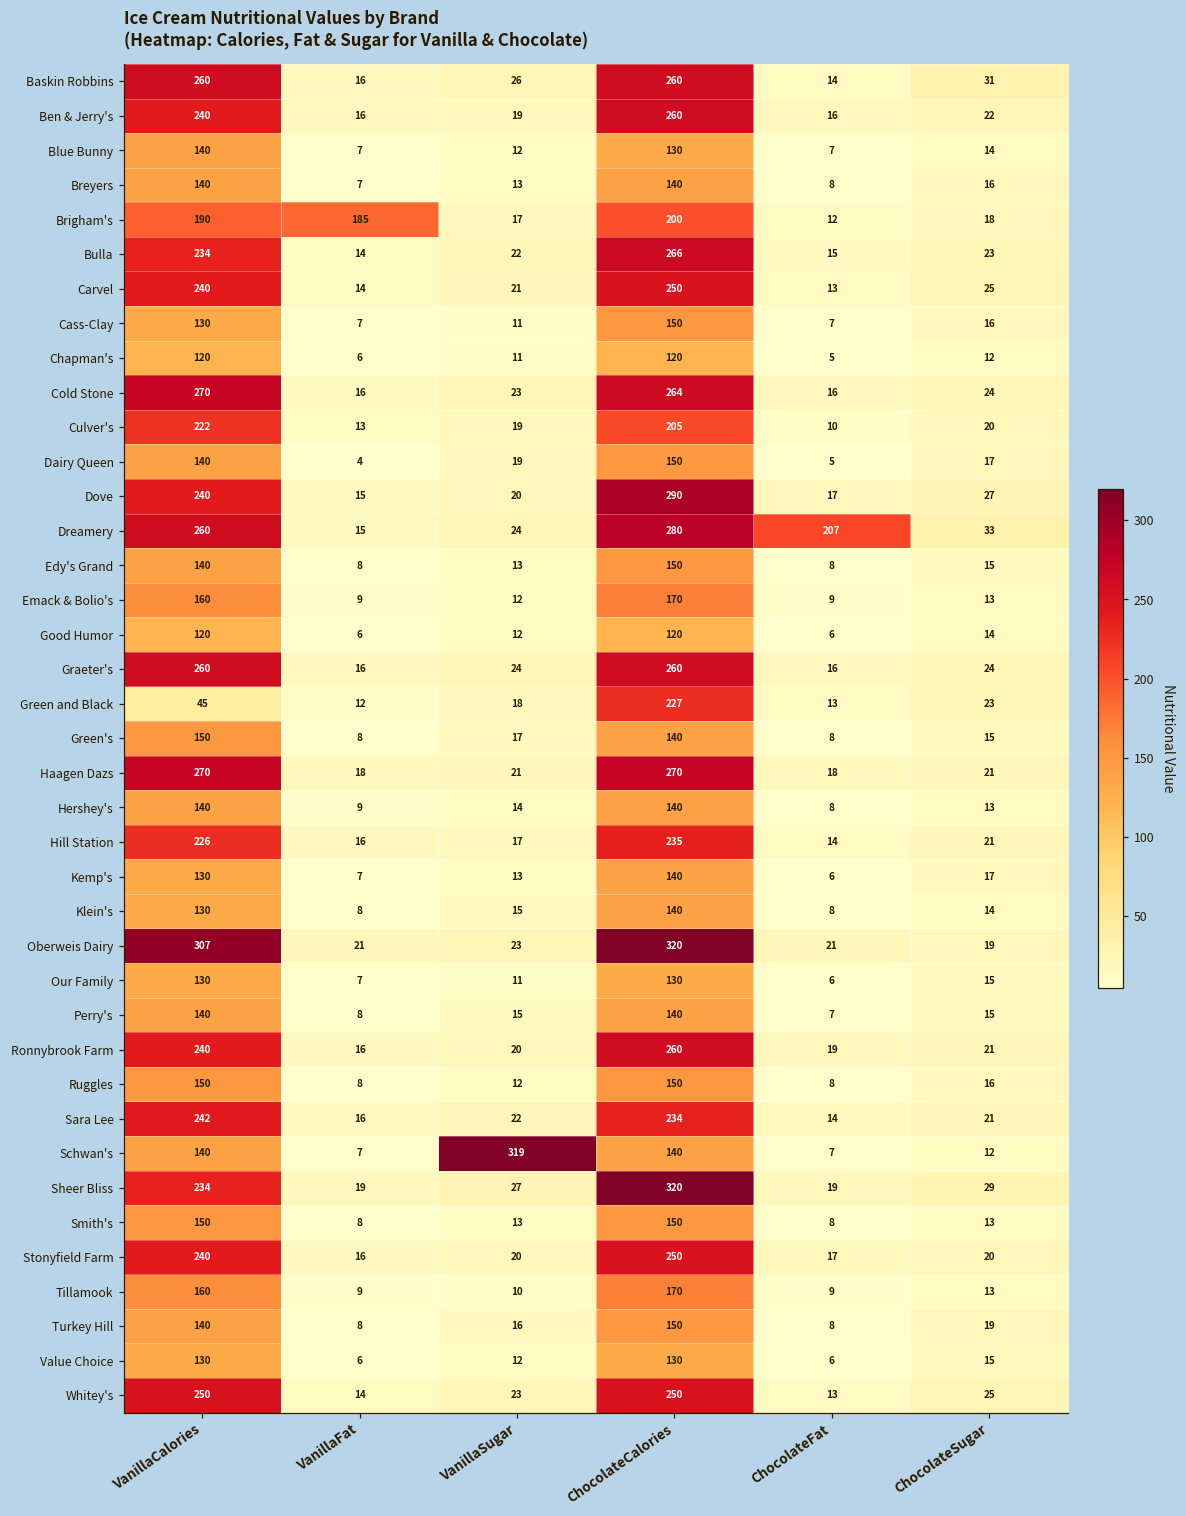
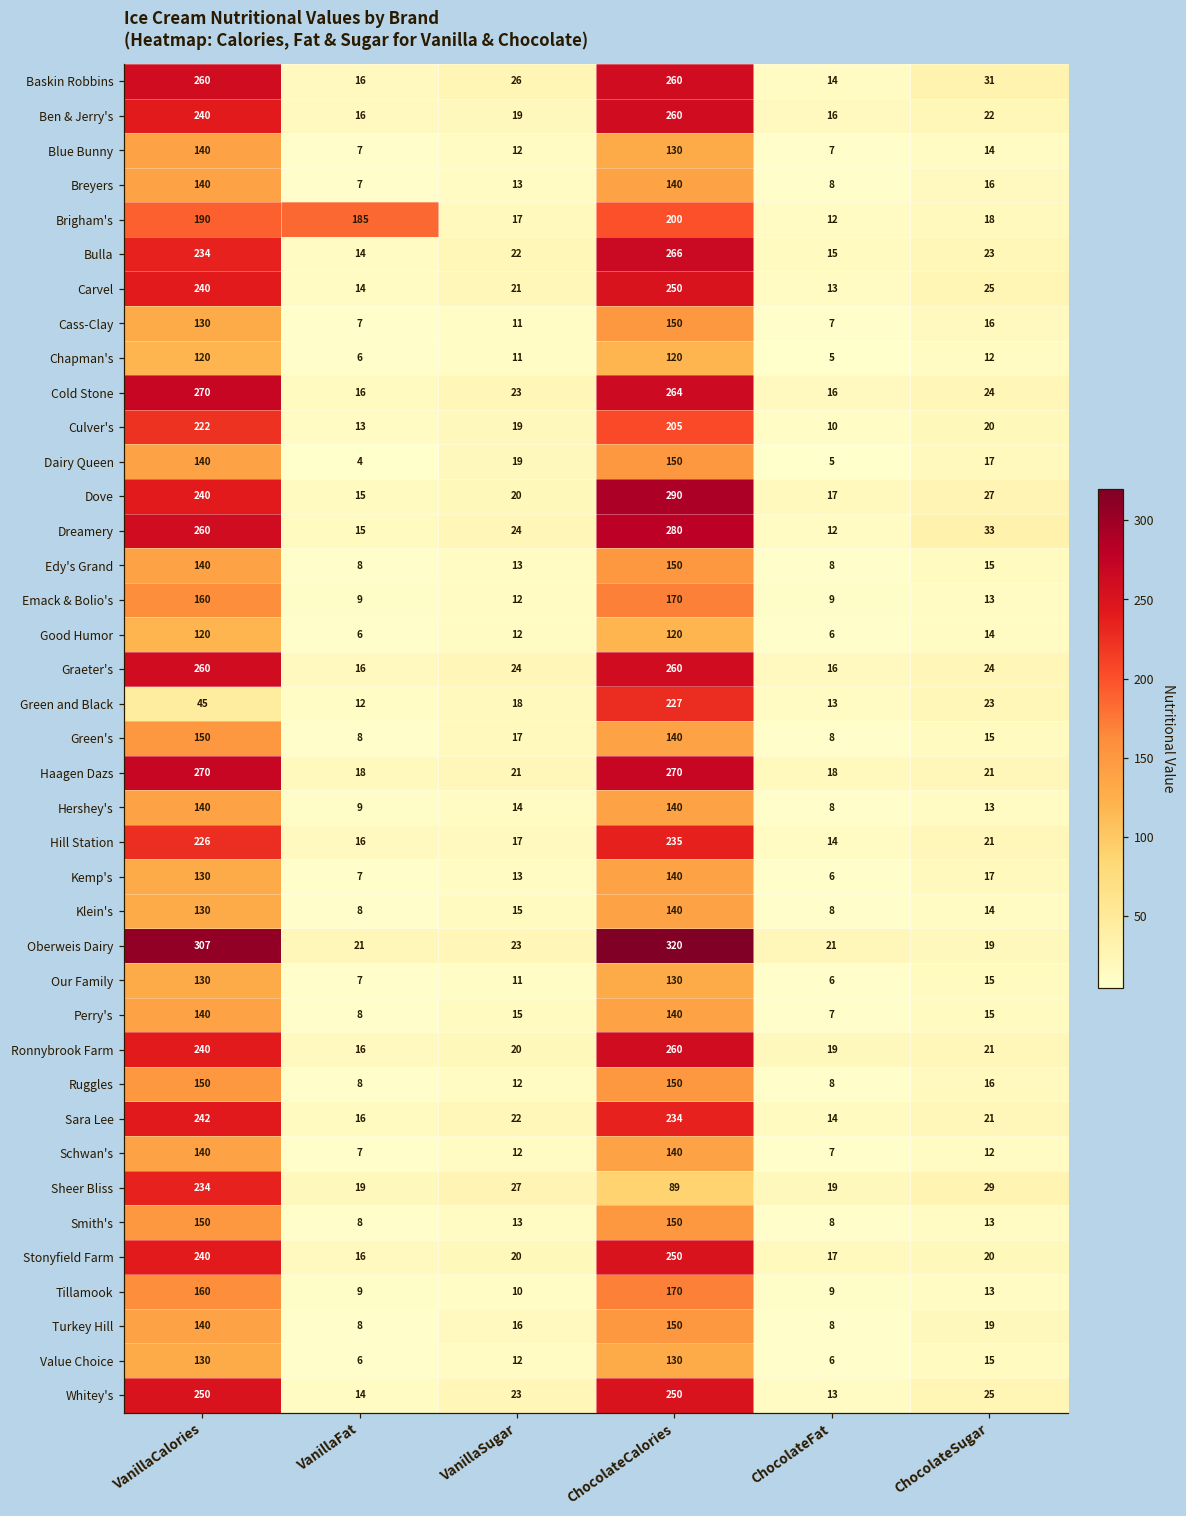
Dreamery, ChocolateFat: 207 -> 12
Schwan's, VanillaSugar: 319 -> 12
Sheer Bliss, ChocolateCalories: 320 -> 89
